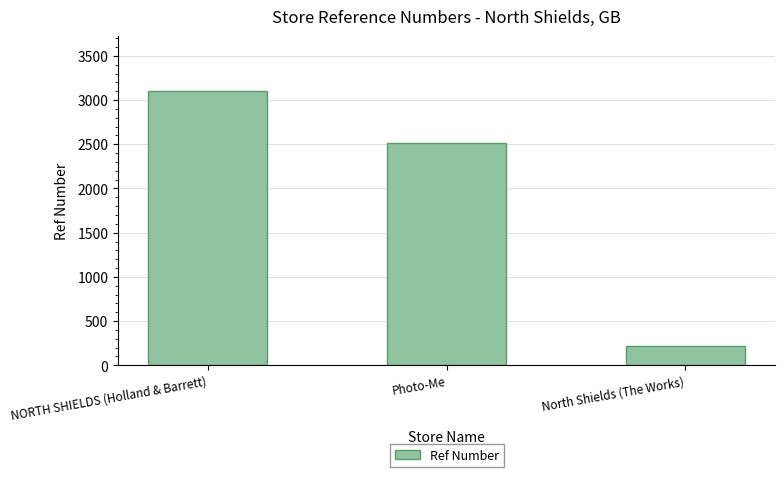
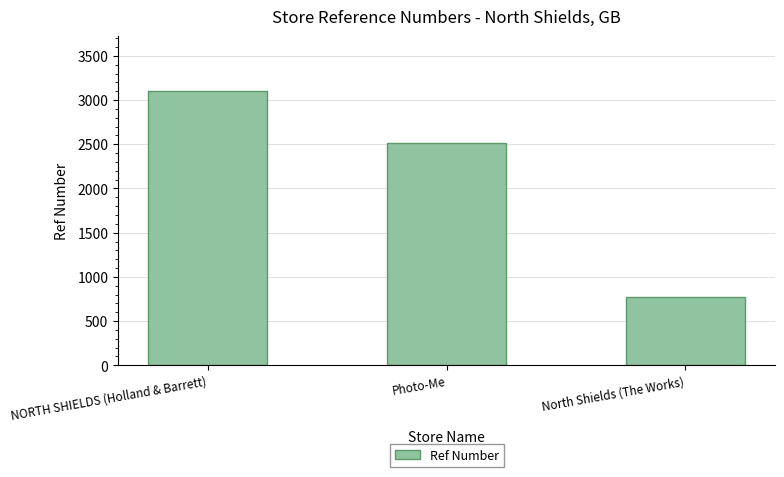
North Shields (The Works): 200 -> 800
